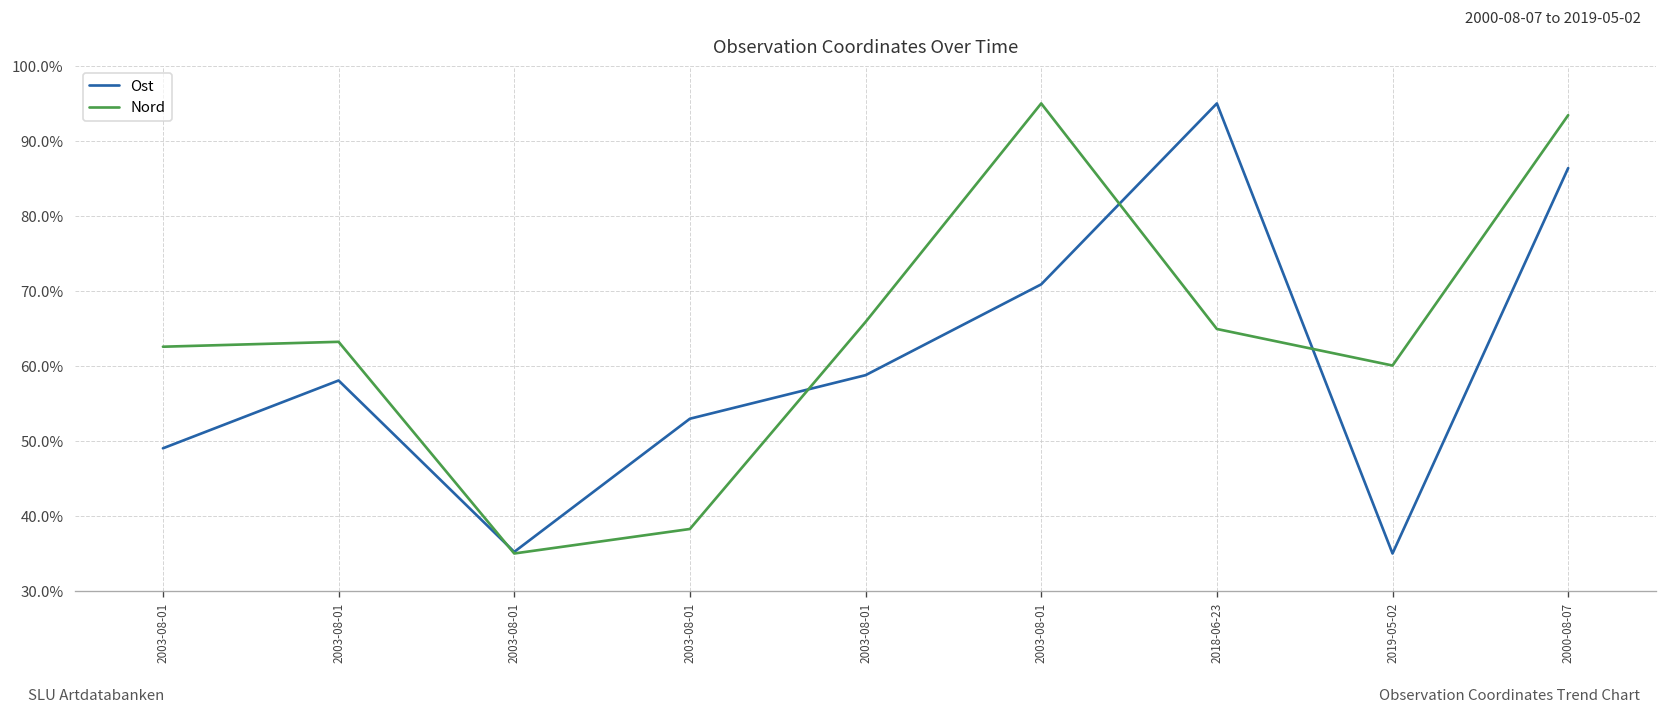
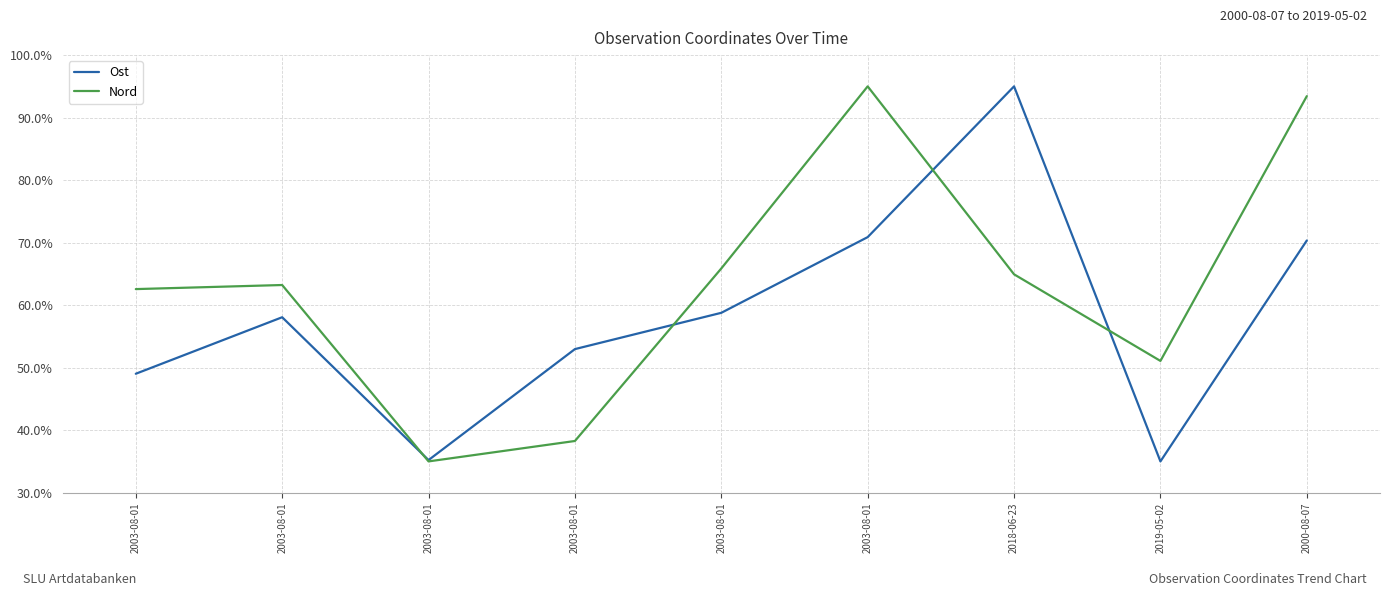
Nord, 2019-05-02: 60% -> 51%
Ost, 2000-08-07: 86% -> 70%
